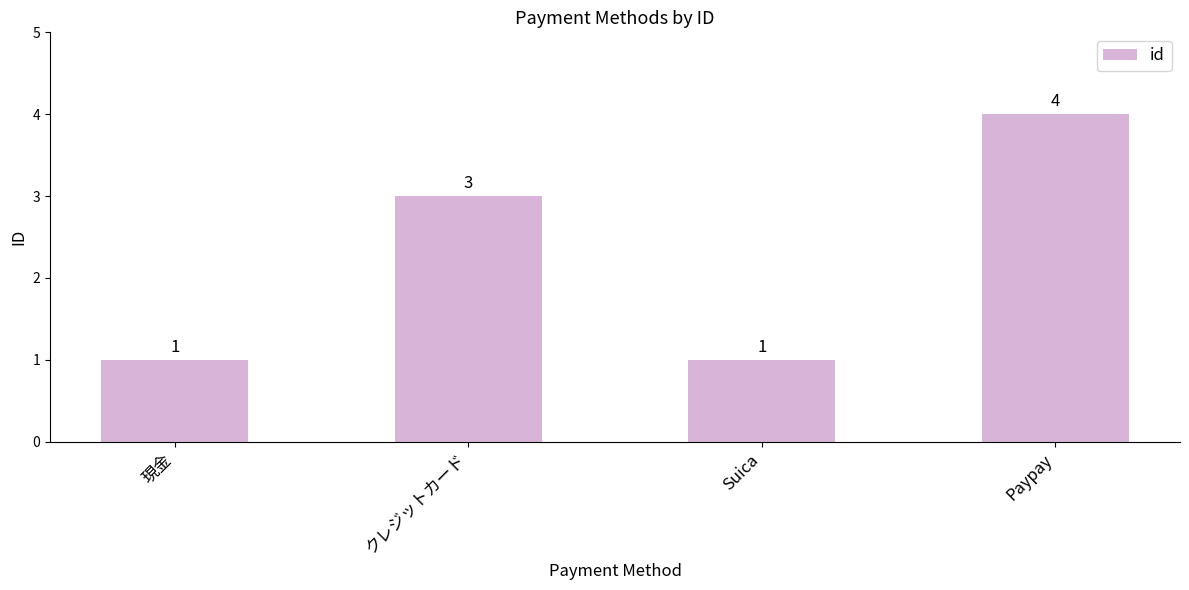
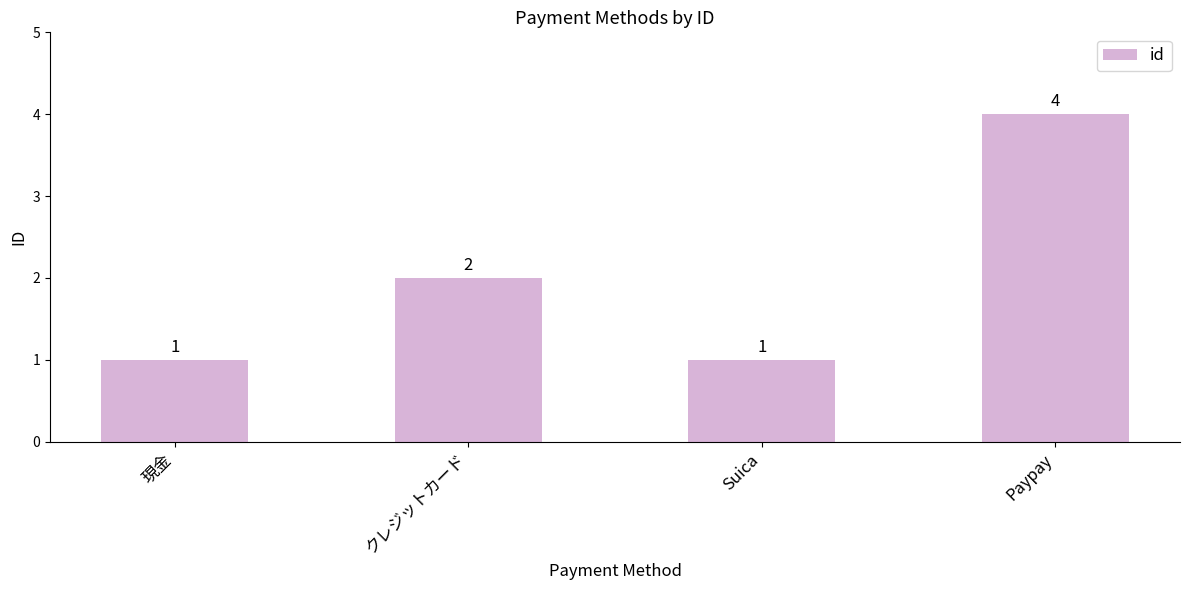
クレジットカード: 3 -> 2
